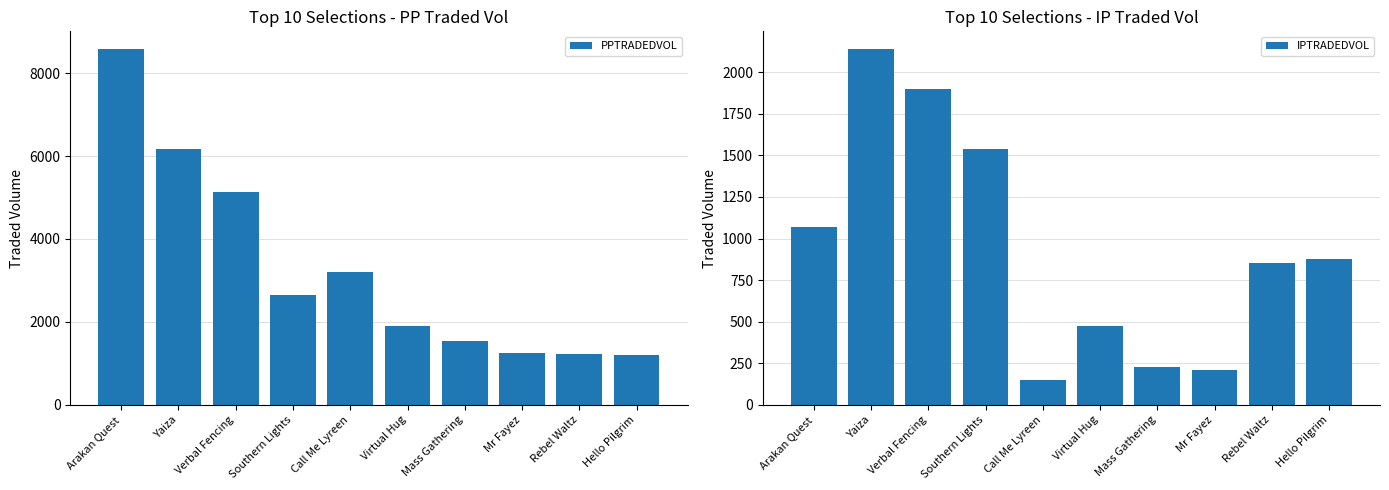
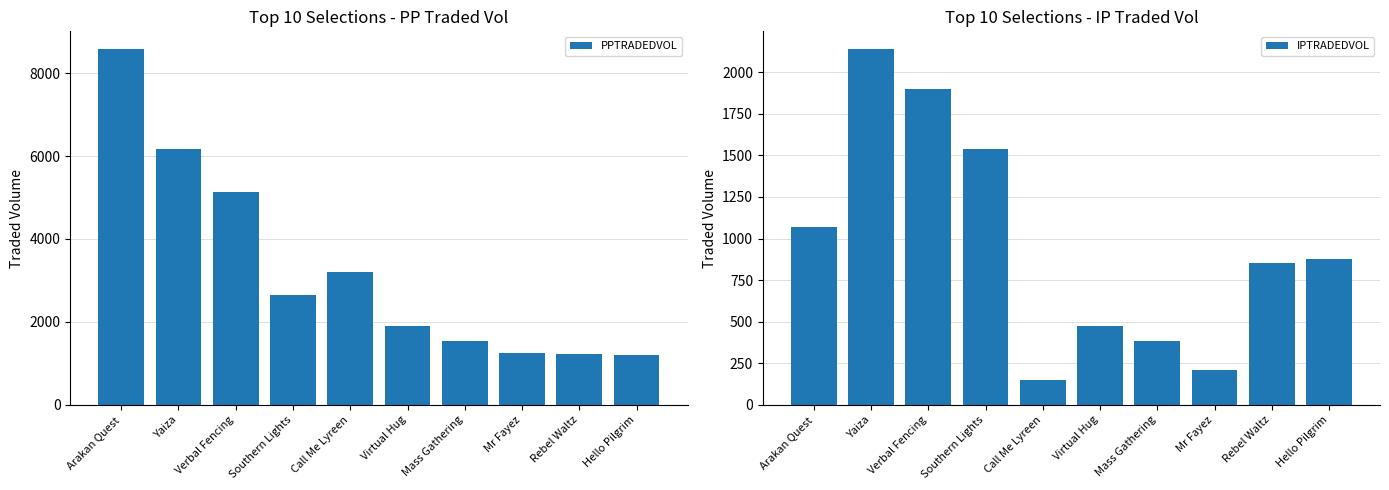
Top 10 Selections - IP Traded Vol, Mass Gathering: 230 -> 380
